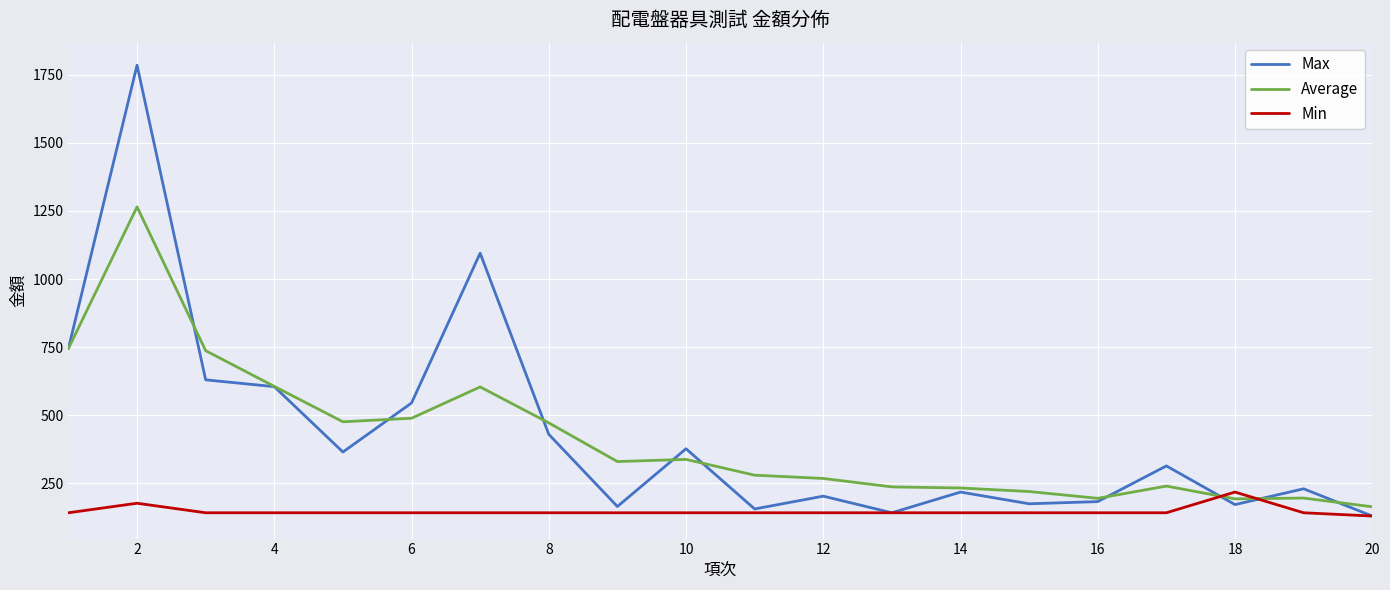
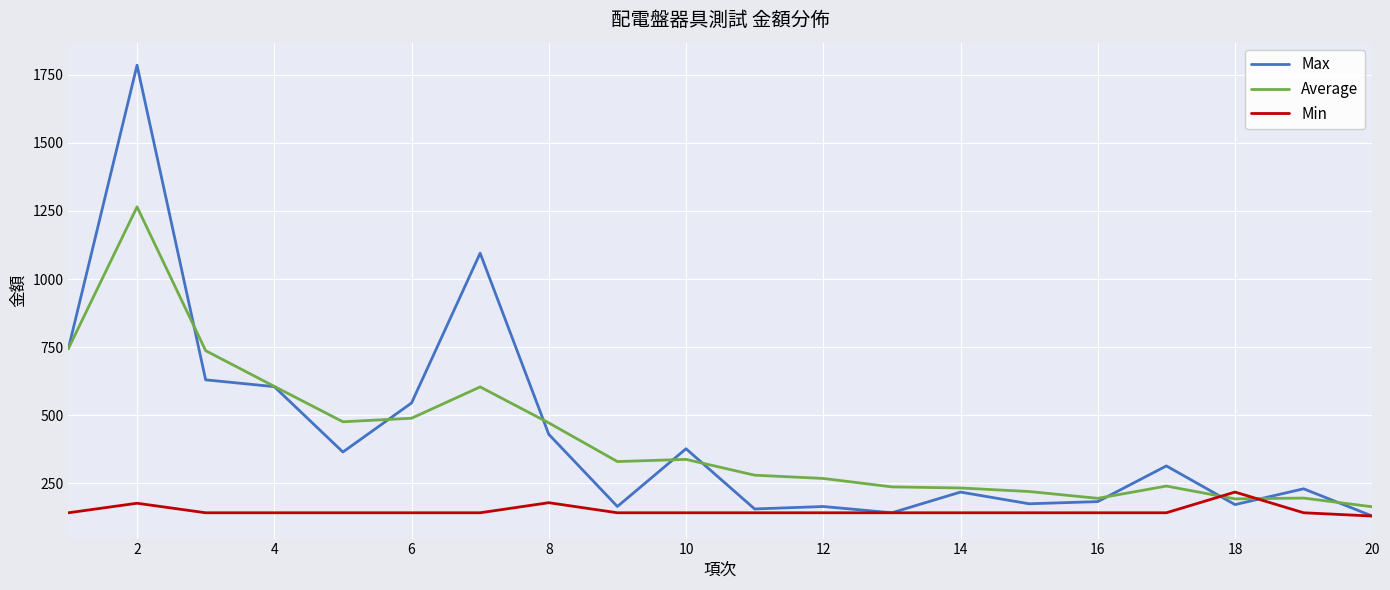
Min, 8: 140 -> 180
Max, 12: 200 -> 170
